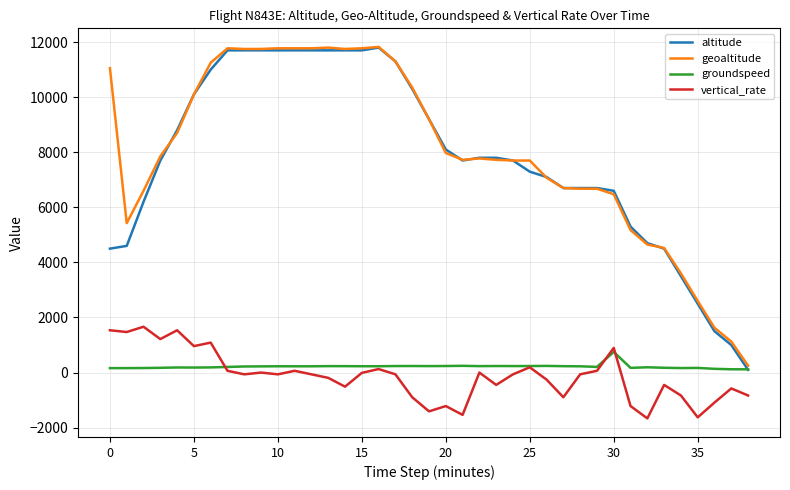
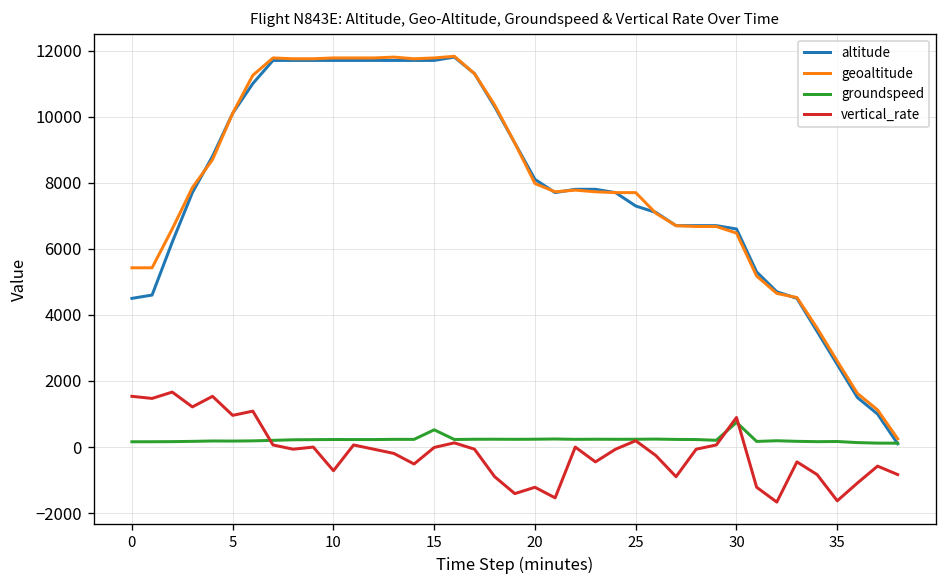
geoaltitude, 0: 11100 -> 5400
vertical_rate, 10: -100 -> -700
groundspeed, 15: 200 -> 500
